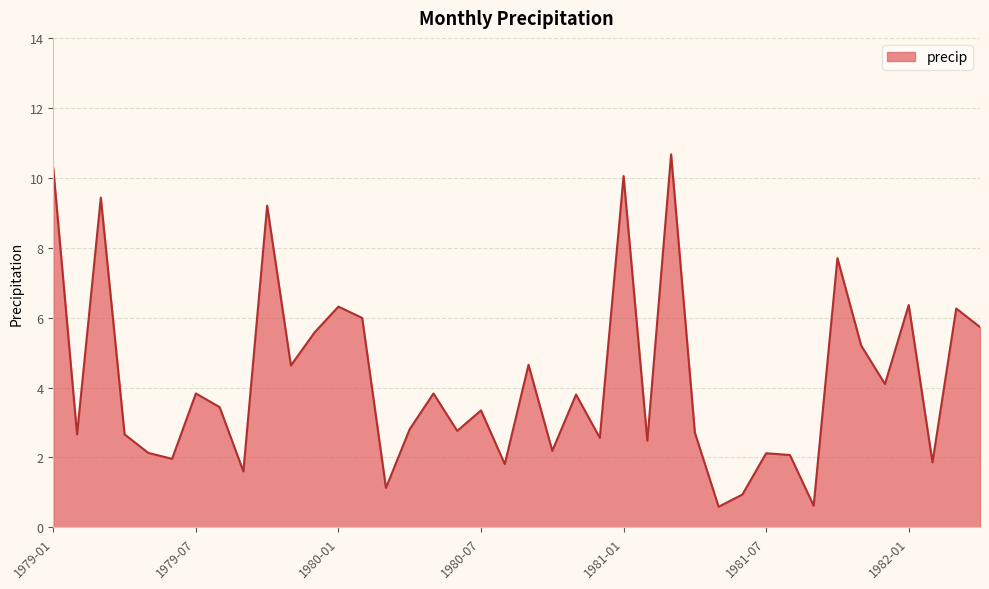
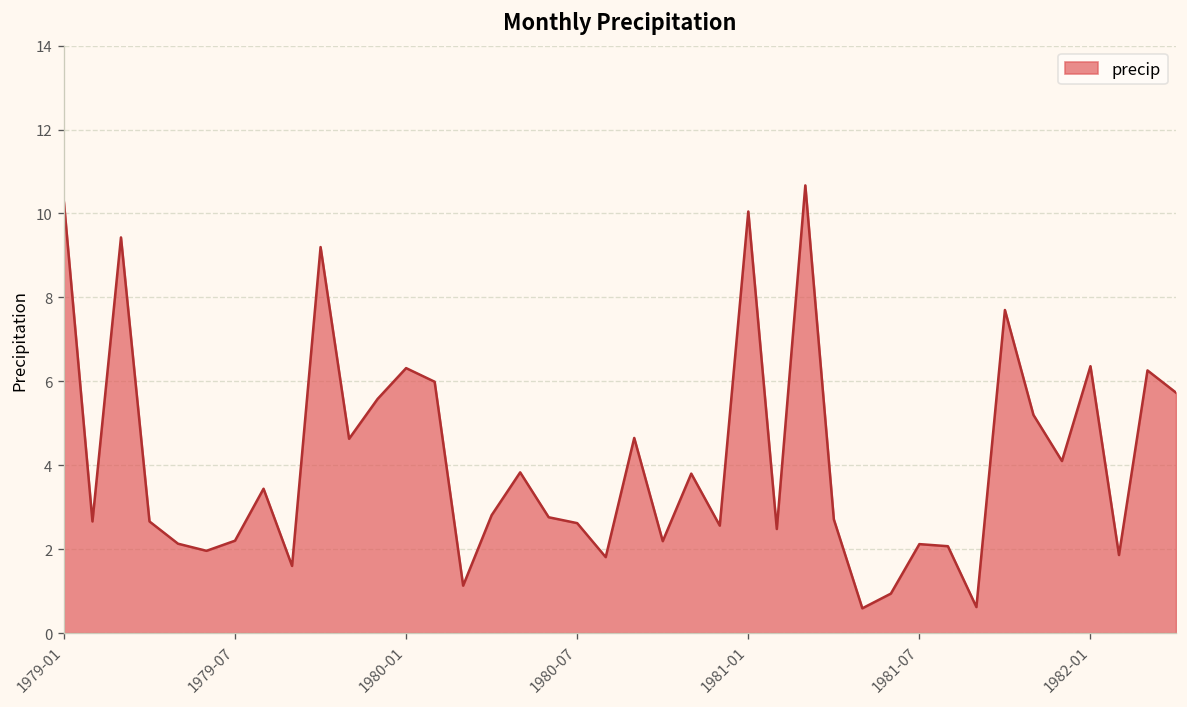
1979-07: 3.8 -> 2.2
1980-07: 3.3 -> 2.6
